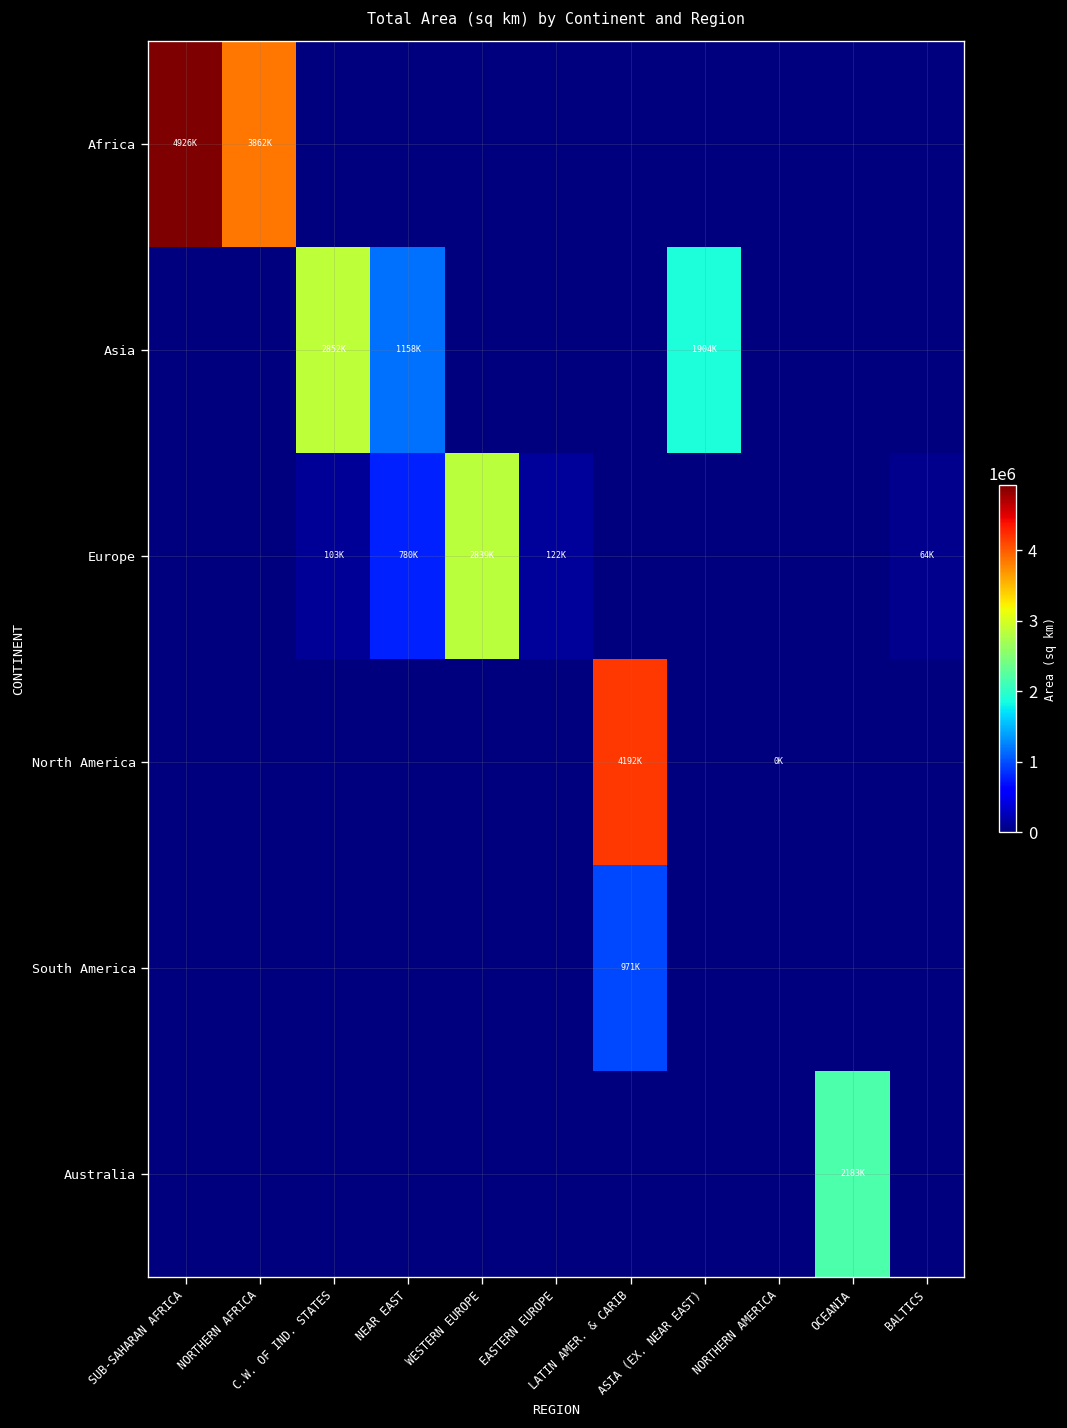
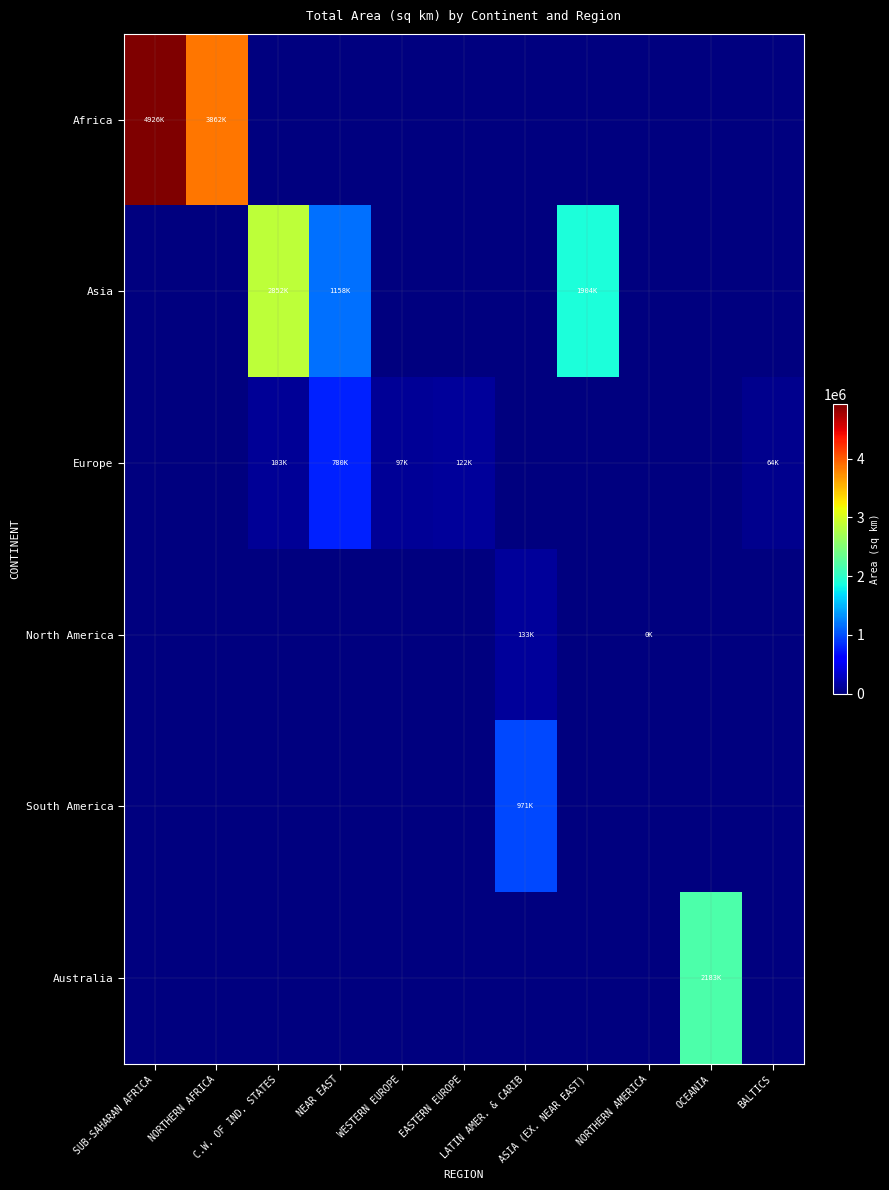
Europe, WESTERN EUROPE: 2839K -> 97K
North America, LATIN AMER. & CARIB: 4192K -> 133K
